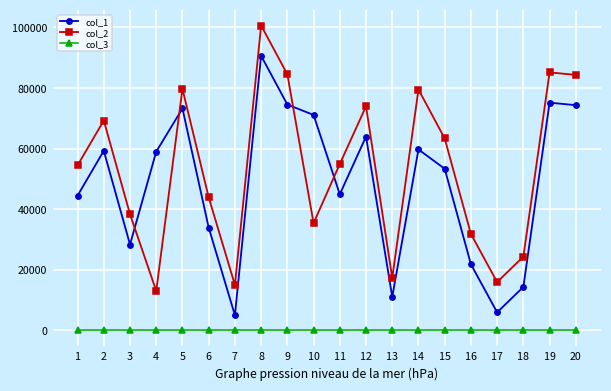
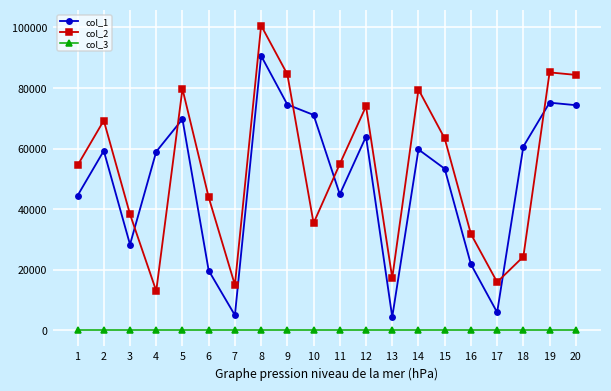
col_1, 5: 73000 -> 70000
col_1, 6: 34000 -> 20000
col_1, 13: 11000 -> 4000
col_1, 18: 14000 -> 61000
